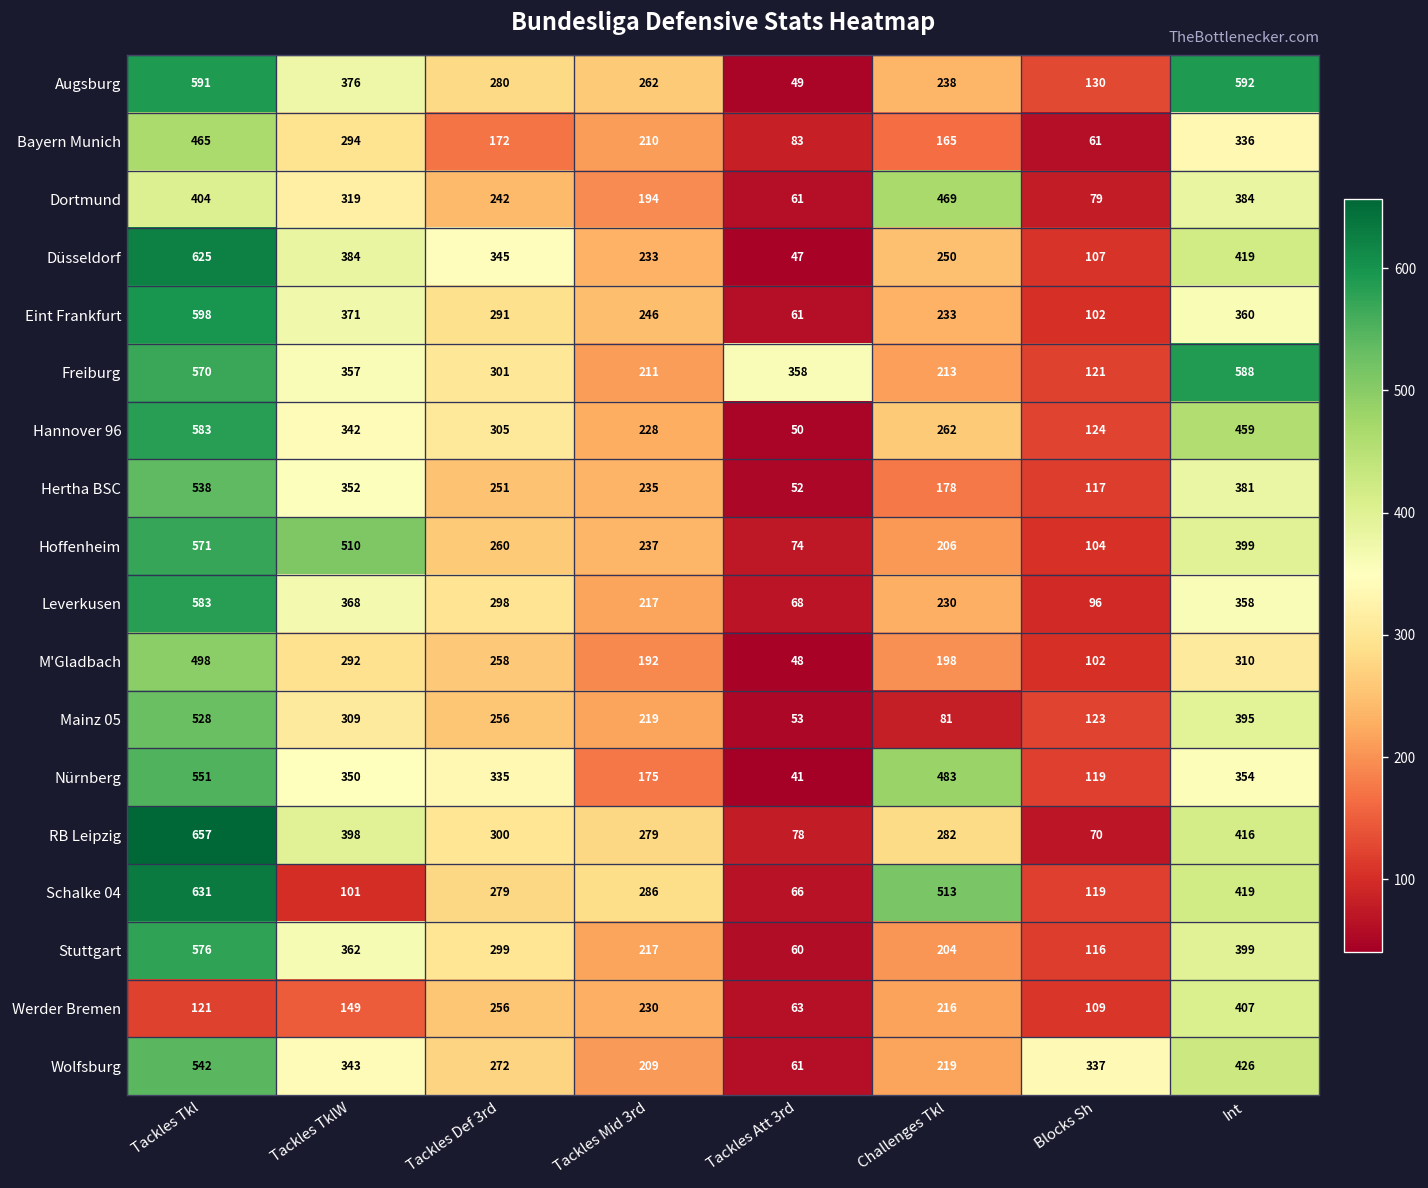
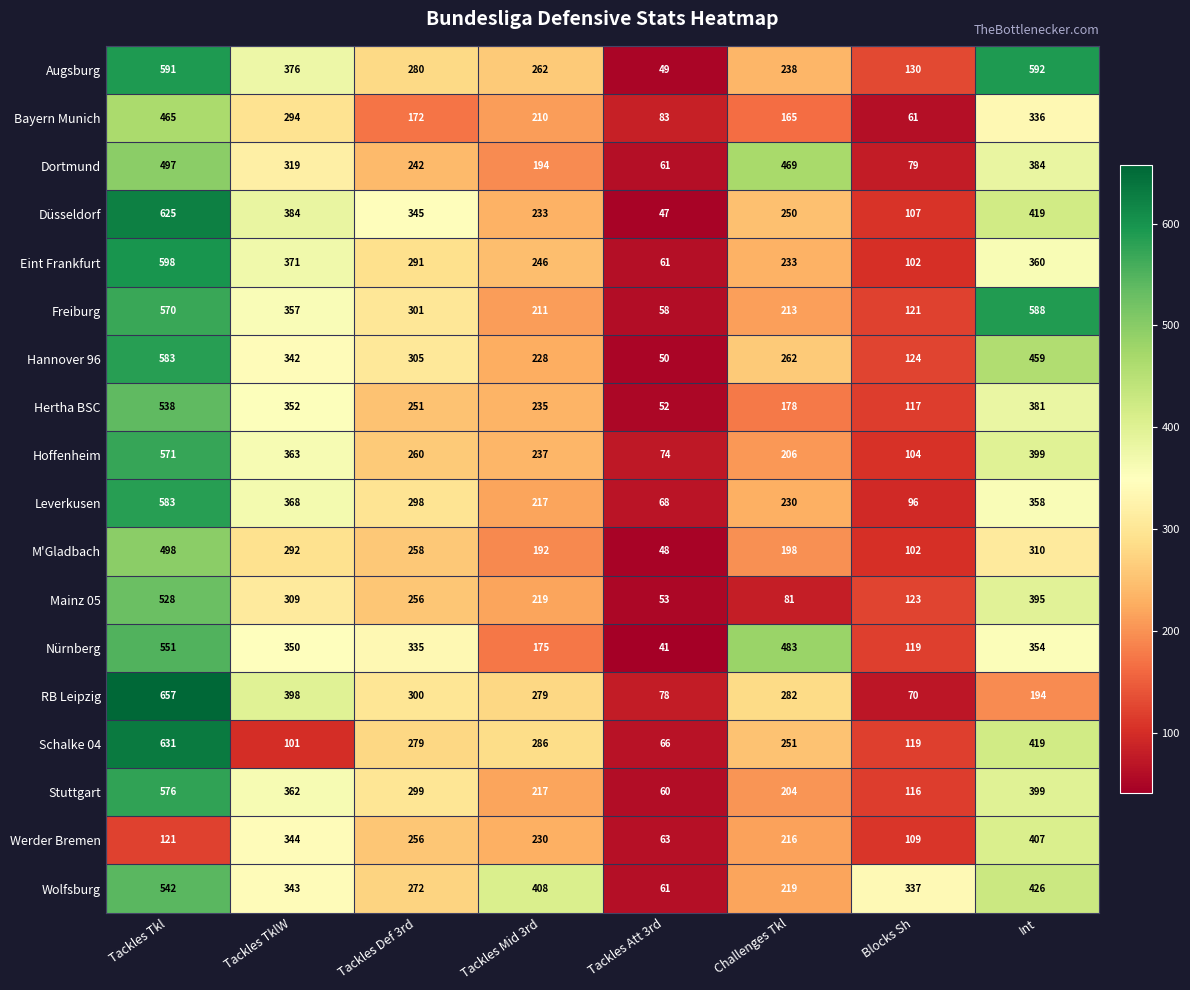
Dortmund, Tackles Tkl: 404 -> 497
Freiburg, Tackles Att 3rd: 358 -> 58
Hoffenheim, Tackles TklW: 510 -> 363
RB Leipzig, Int: 416 -> 194
Schalke 04, Challenges Tkl: 513 -> 251
Werder Bremen, Tackles TklW: 149 -> 344
Wolfsburg, Tackles Mid 3rd: 209 -> 408
